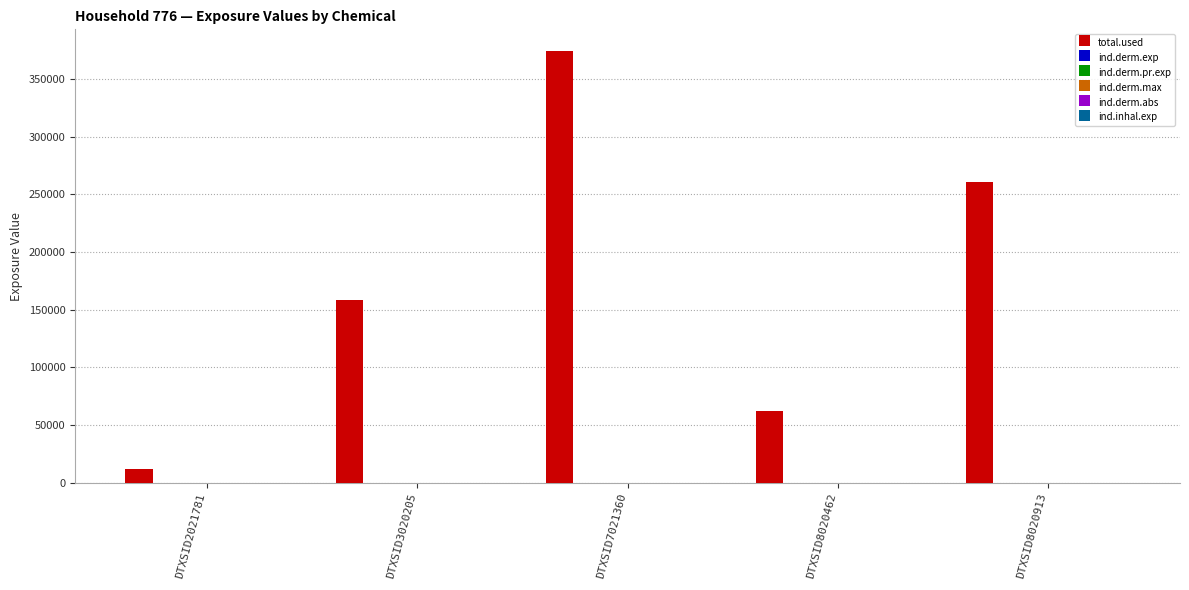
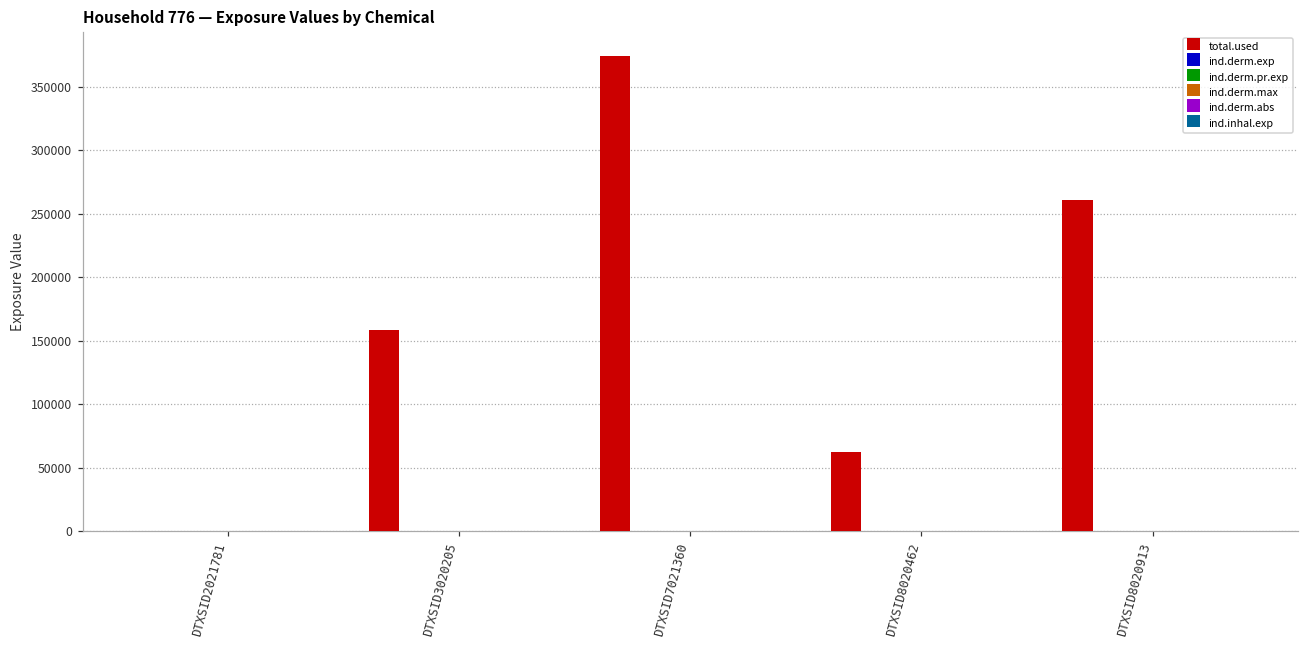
total.used, DTXSID2021781: 12000 -> 0
